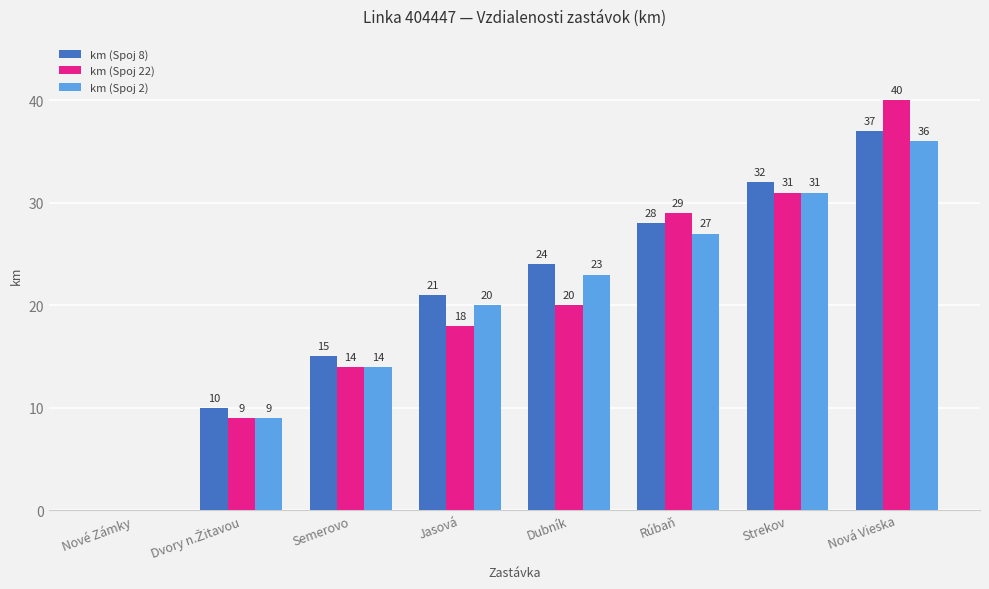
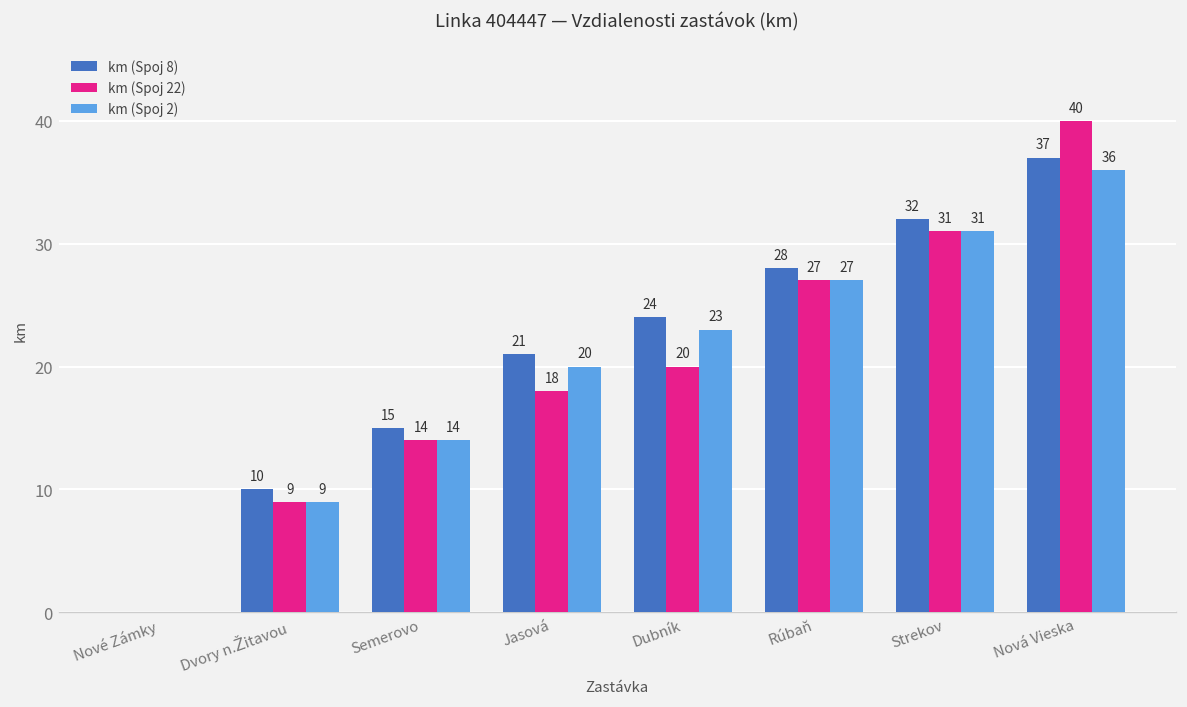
km (Spoj 22), Rúbaň: 29 -> 27
